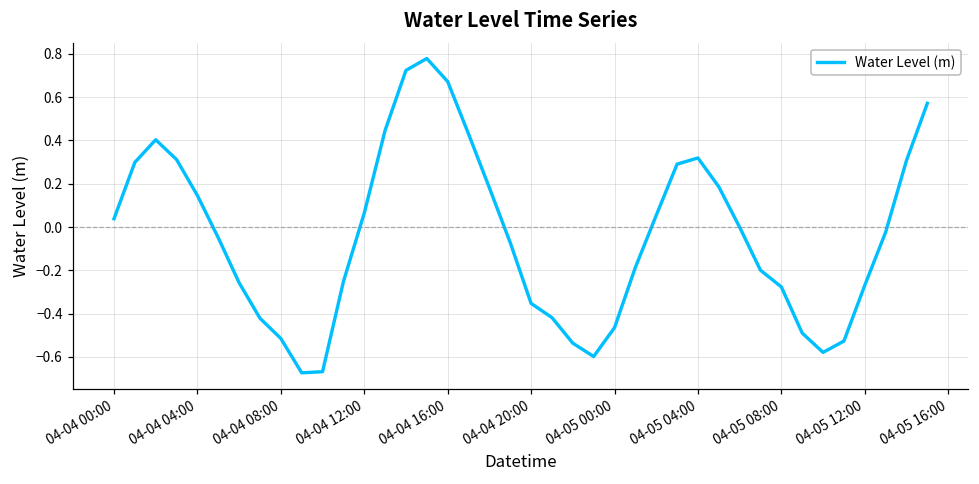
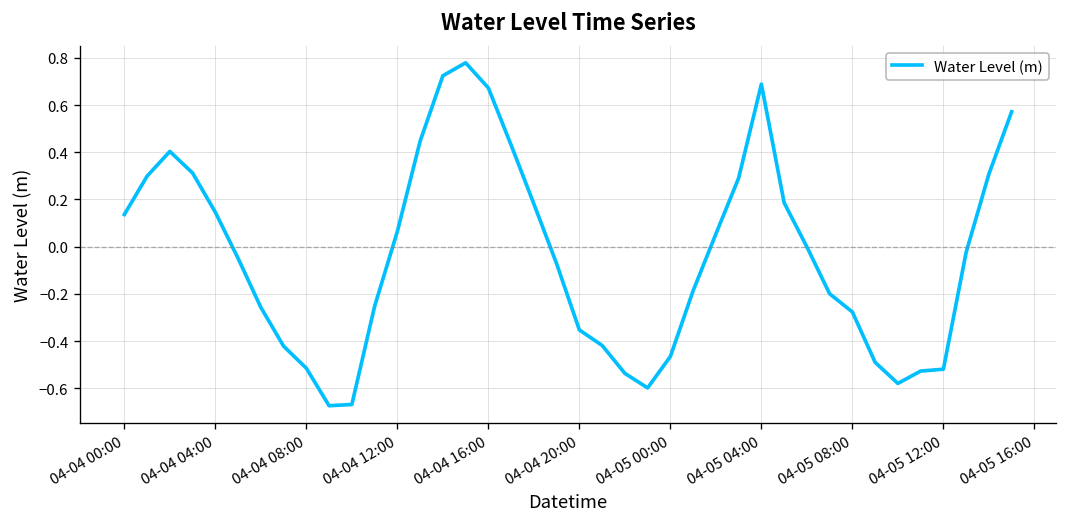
04-04 00:00: 0.04 -> 0.14
04-05 04:00: 0.32 -> 0.69
04-05 12:00: -0.27 -> -0.52
